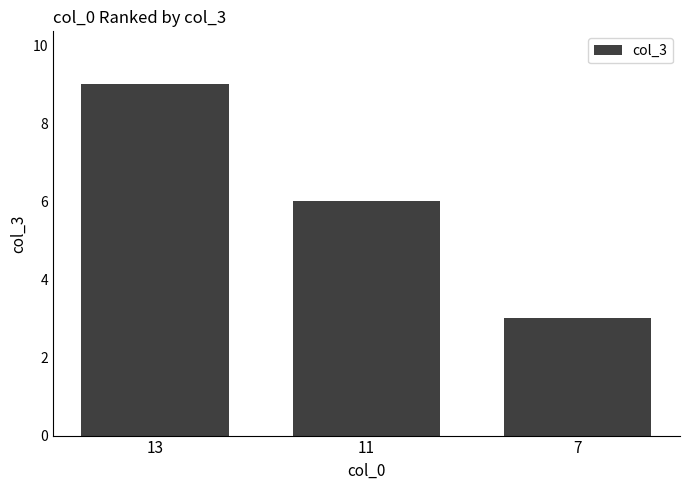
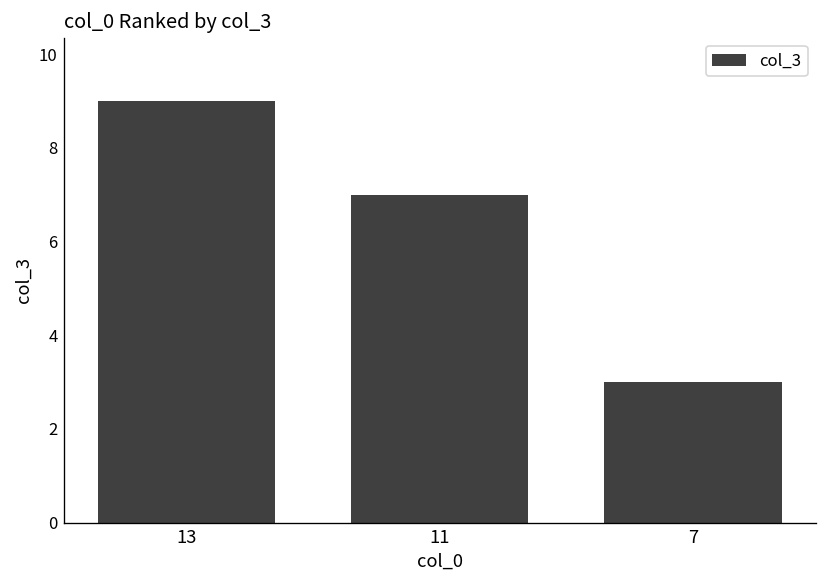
11: 6 -> 7
